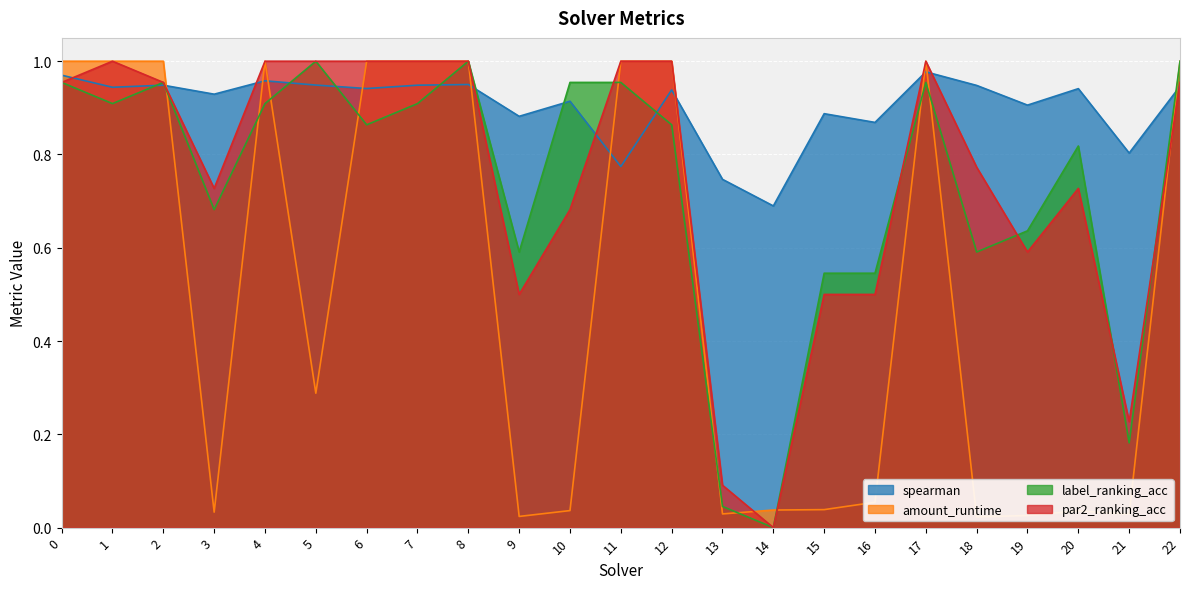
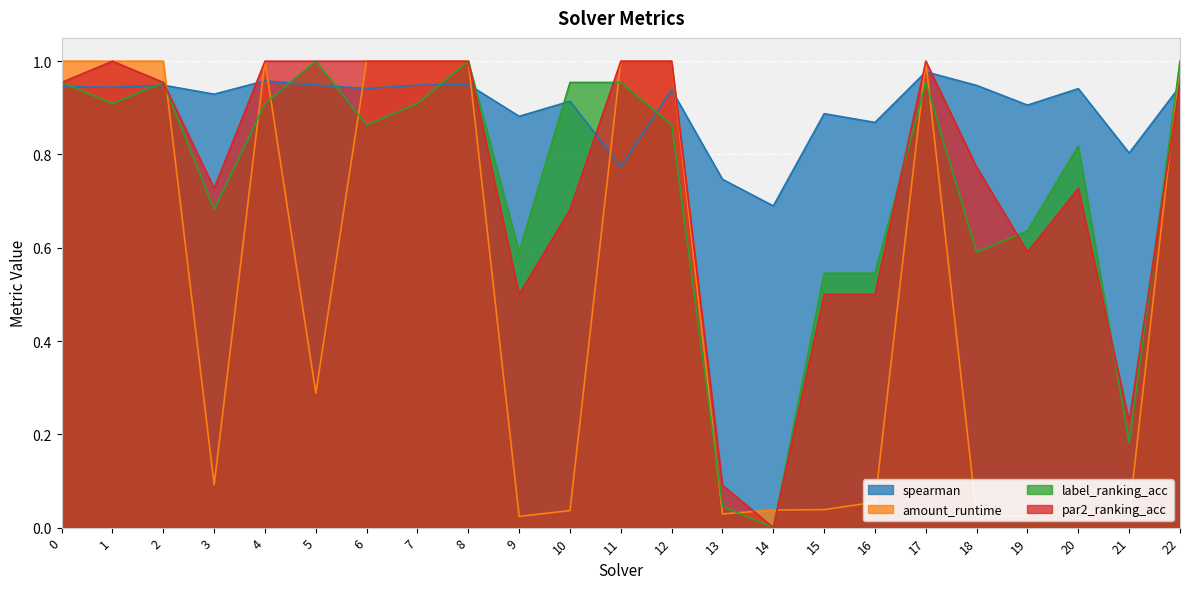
spearman, 0: 0.97 -> 0.95
amount_runtime, 3: 0.03 -> 0.09
